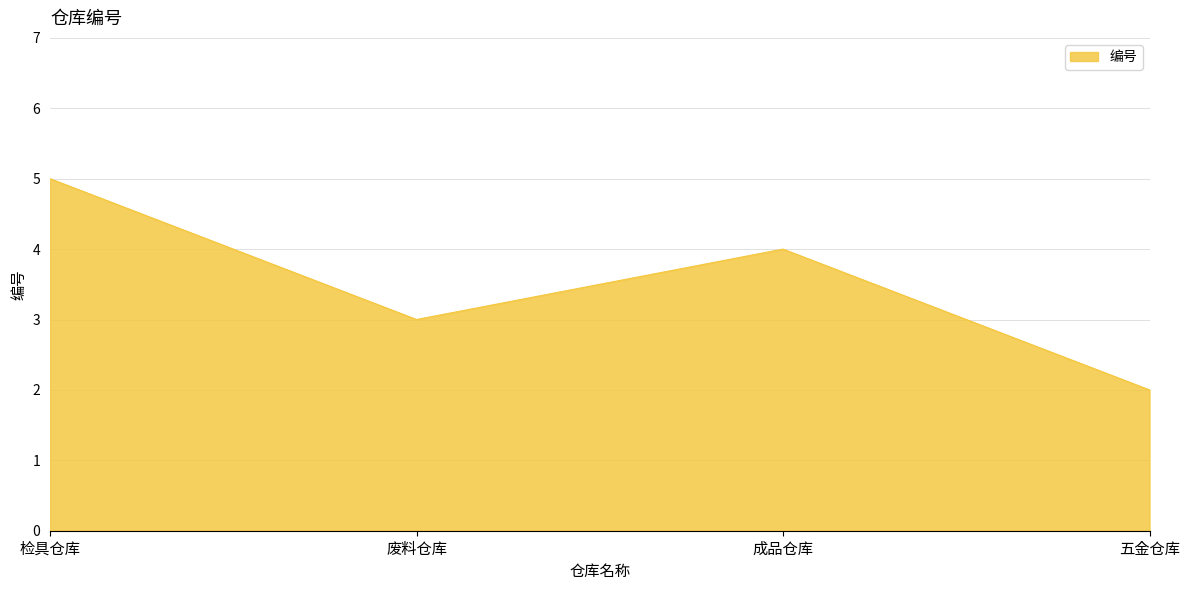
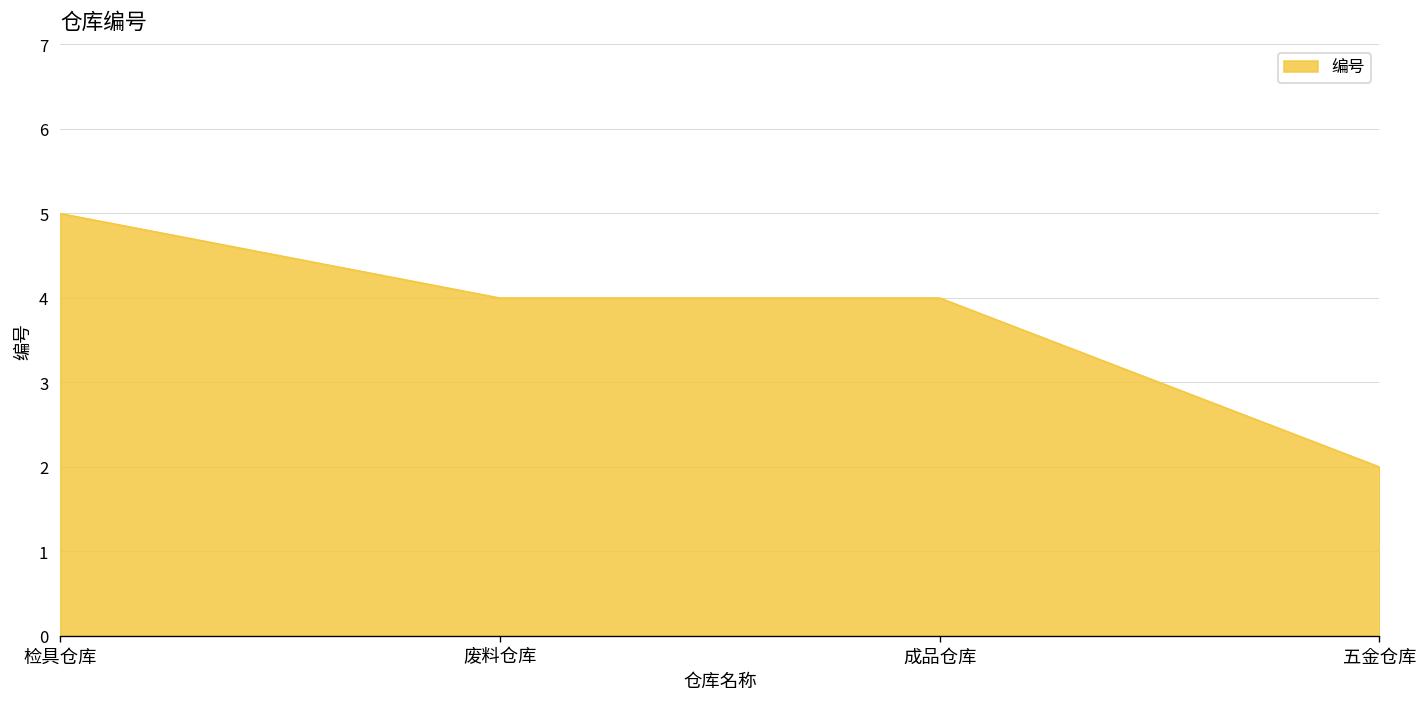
废料仓库: 3 -> 4
